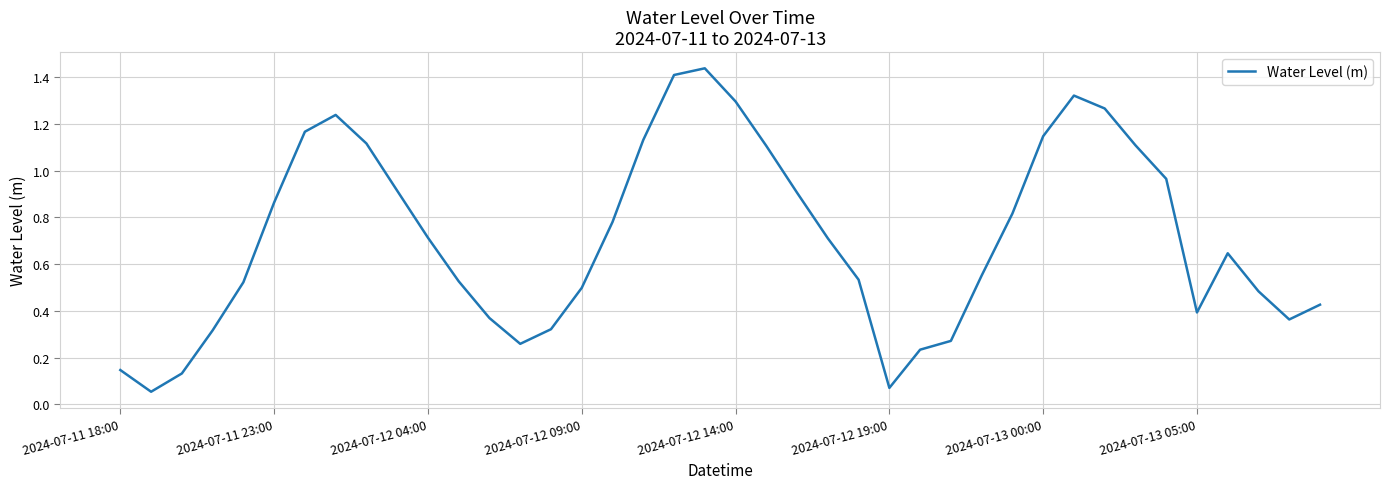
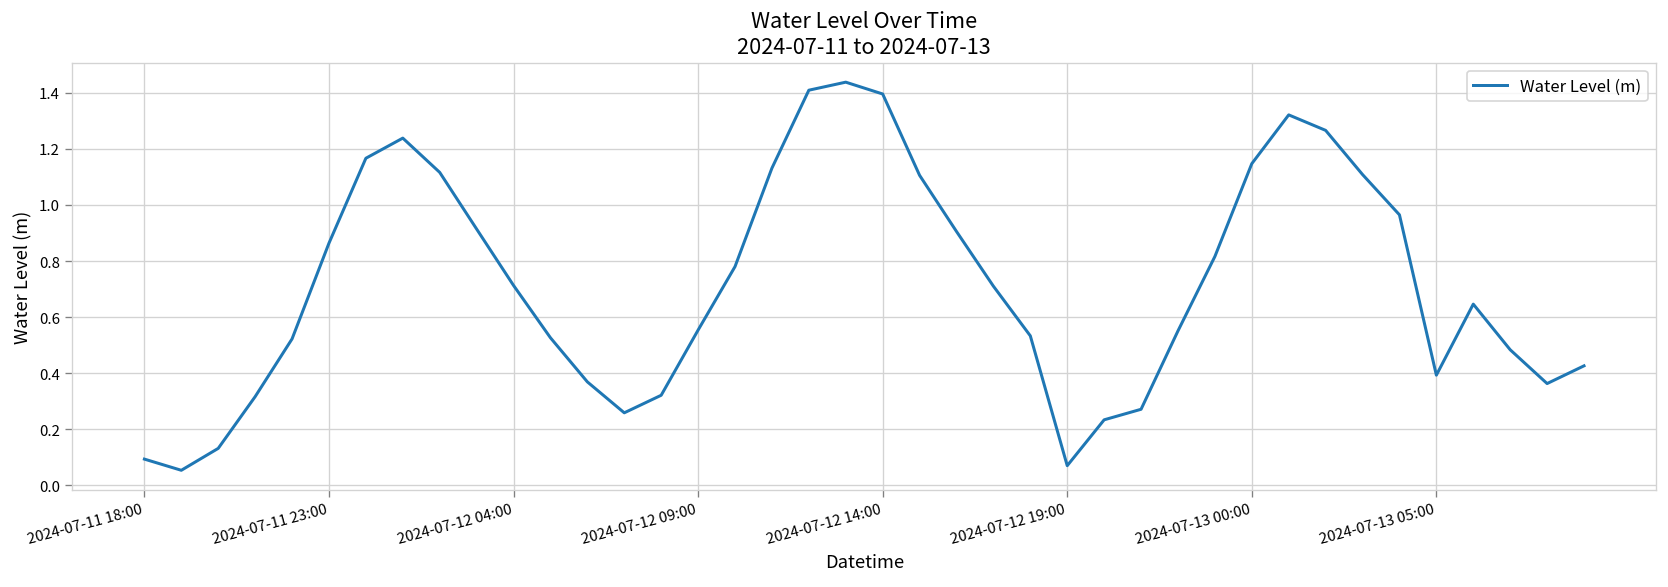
2024-07-11 18:00: 0.15 -> 0.09
2024-07-12 09:00: 0.50 -> 0.55
2024-07-12 14:00: 1.30 -> 1.40
